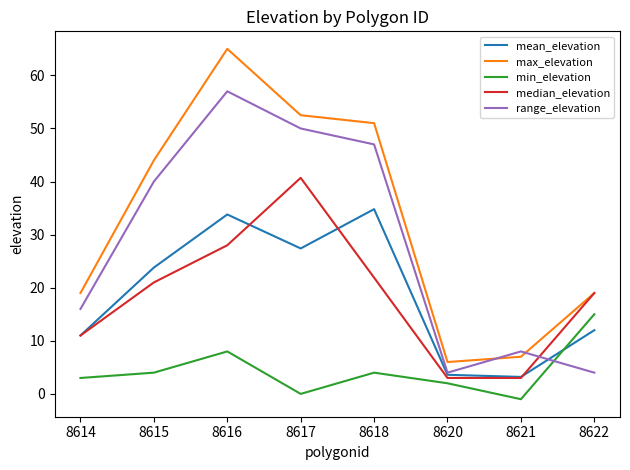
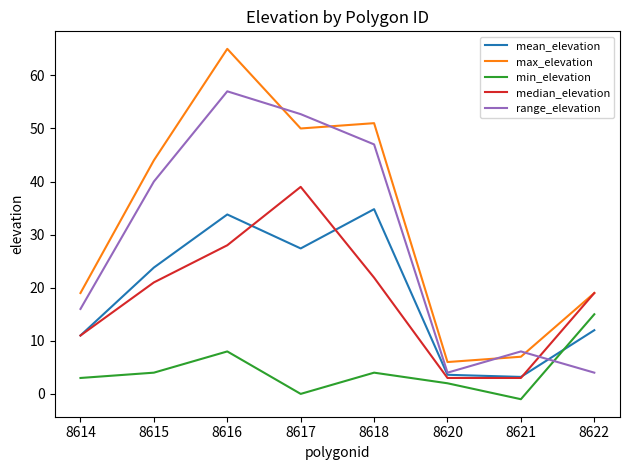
max_elevation, 8617: 53 -> 50
median_elevation, 8617: 41 -> 39
range_elevation, 8617: 50 -> 53
